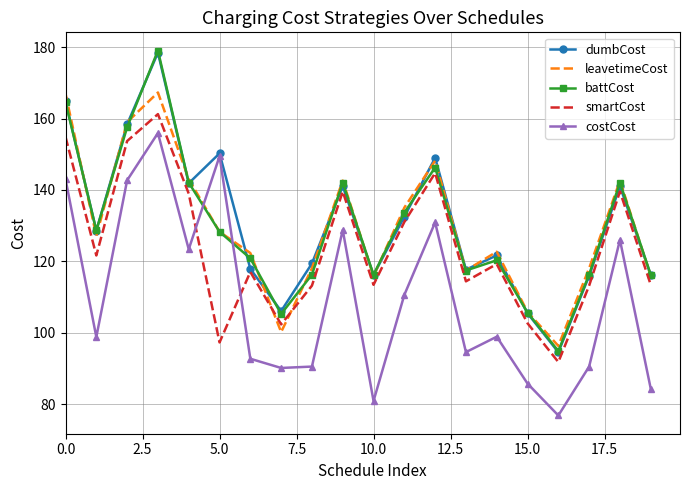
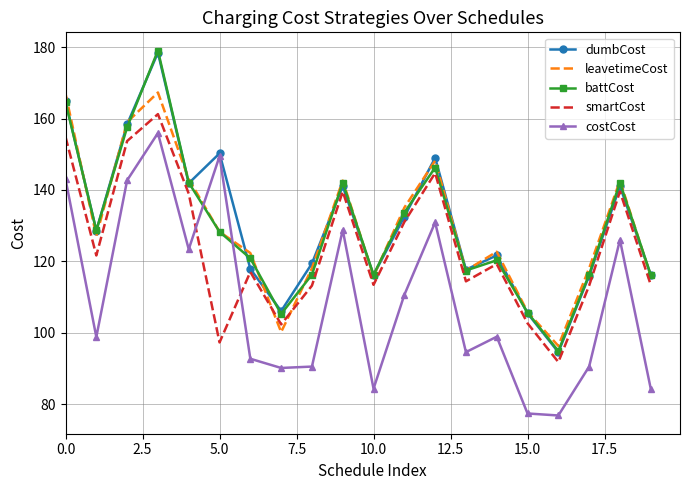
costCost, 10.0: 81 -> 84
costCost, 15.0: 86 -> 77
